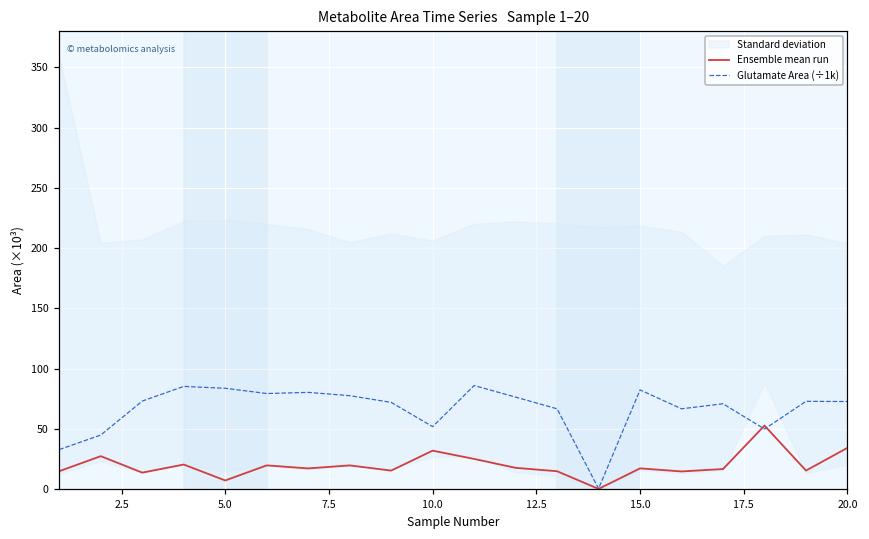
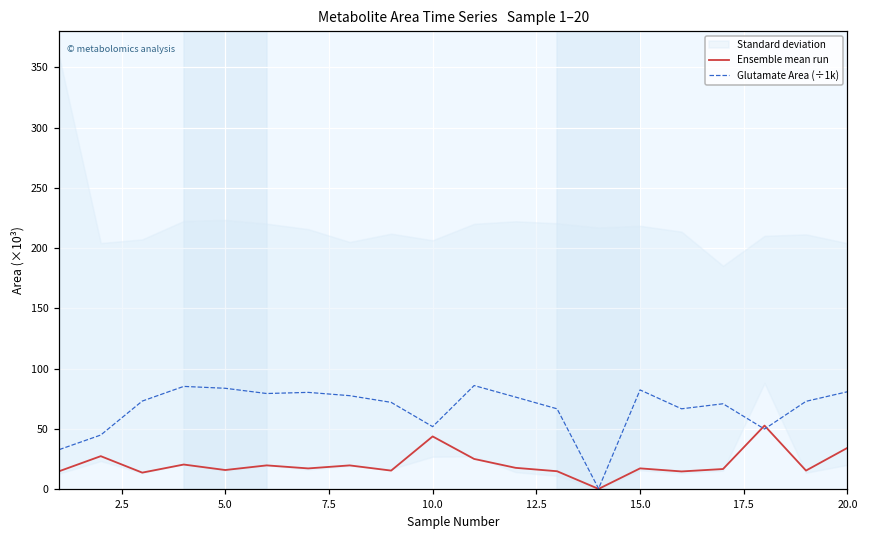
Ensemble mean run, 5.0: 7 -> 16
Ensemble mean run, 10.0: 32 -> 44
Glutamate Area (÷1k), 20.0: 73 -> 81
